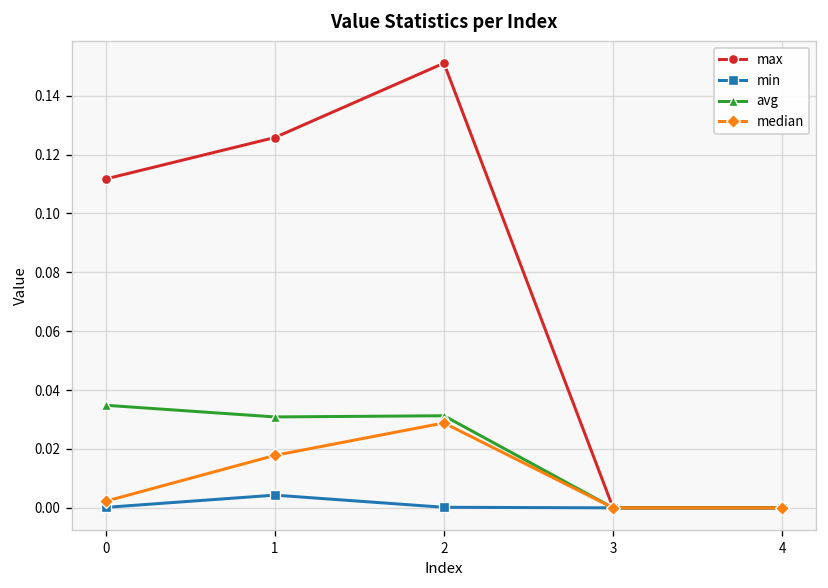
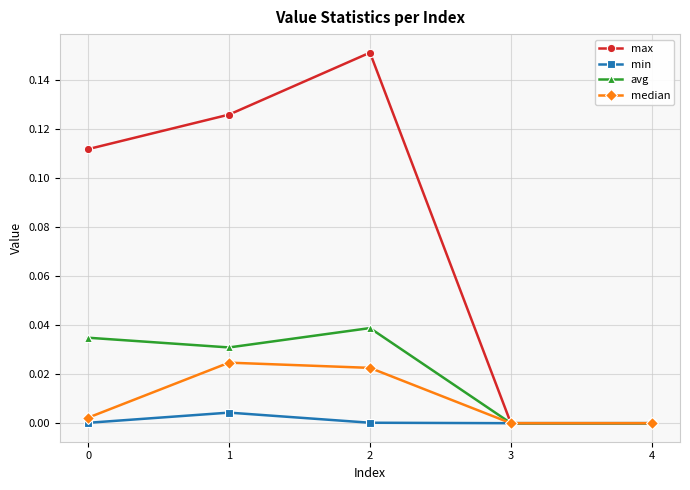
median, 1: 0.018 -> 0.025
avg, 2: 0.031 -> 0.039
median, 2: 0.029 -> 0.023
